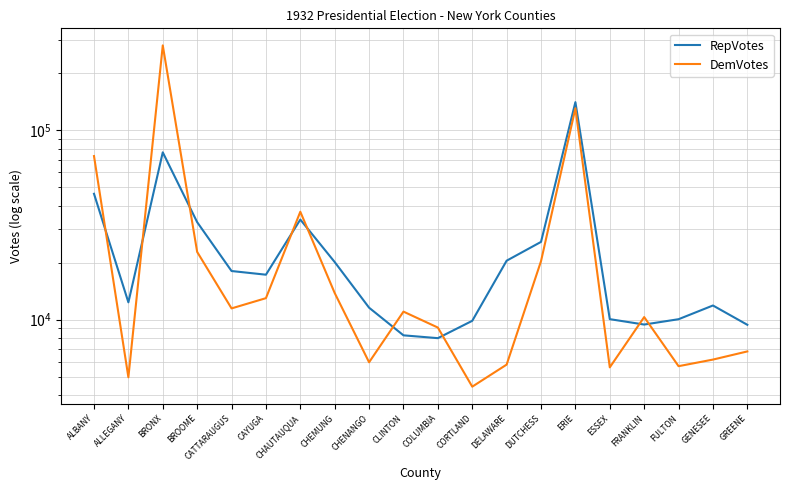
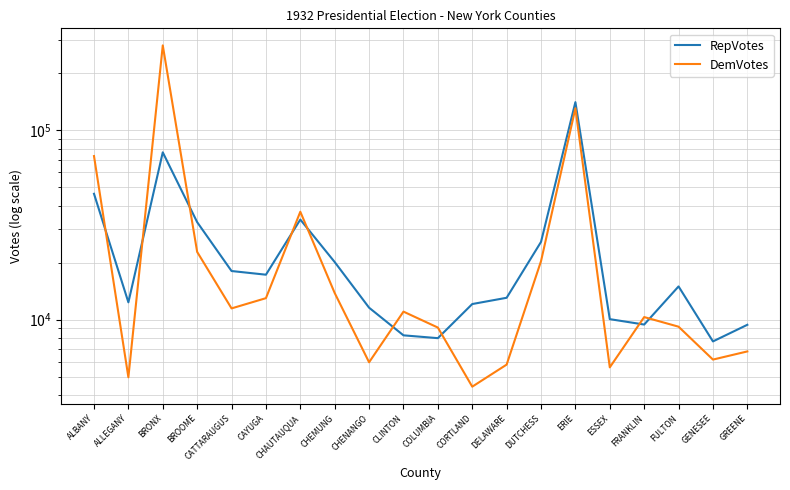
RepVotes, CORTLAND: 10000 -> 12000
RepVotes, DELAWARE: 20000 -> 13000
RepVotes, FULTON: 10000 -> 15000
DemVotes, FULTON: 5700 -> 9000
RepVotes, GENESEE: 12000 -> 7700
